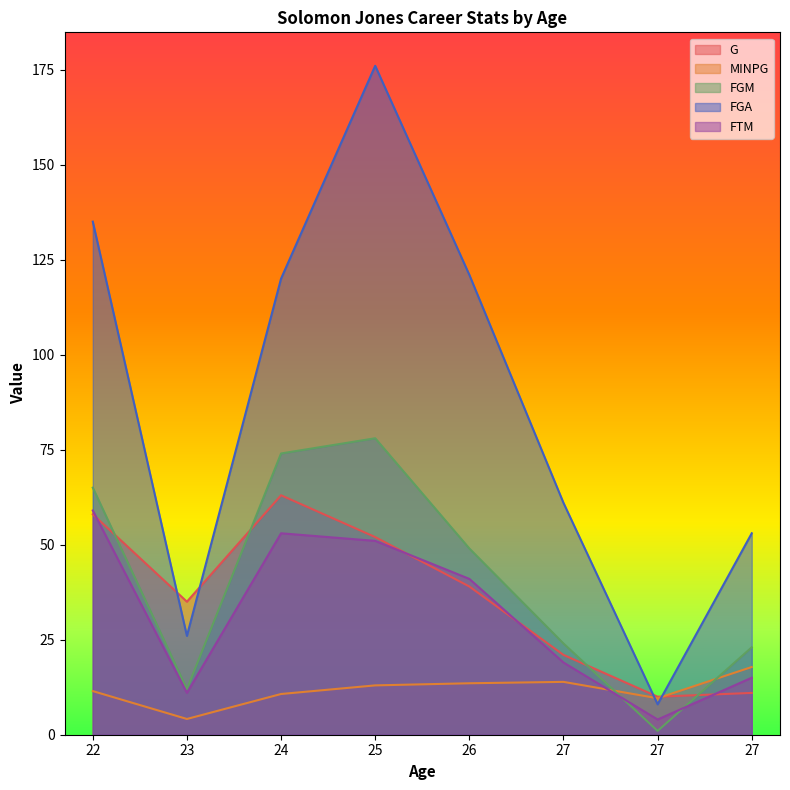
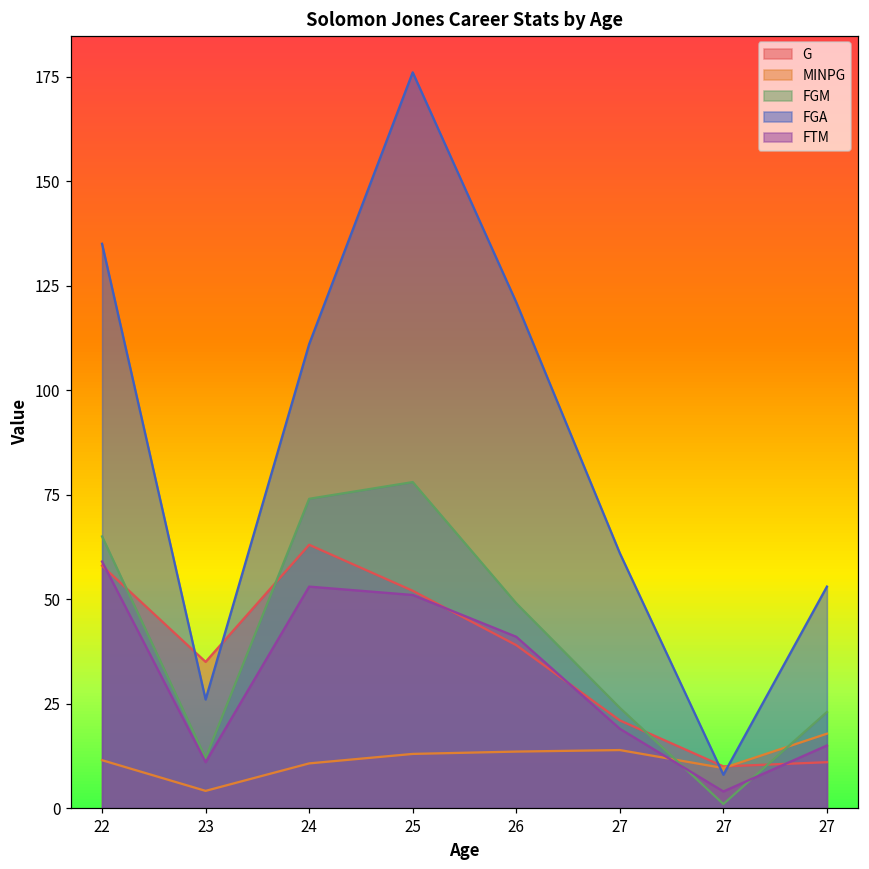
FGA, 24: 120 -> 111
